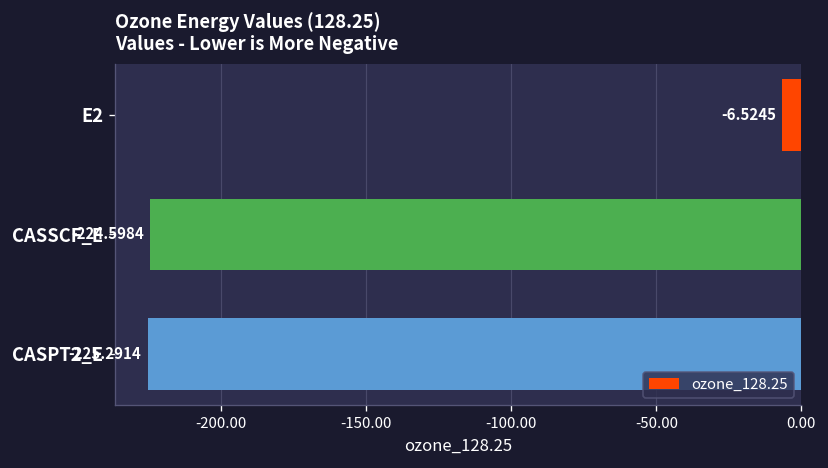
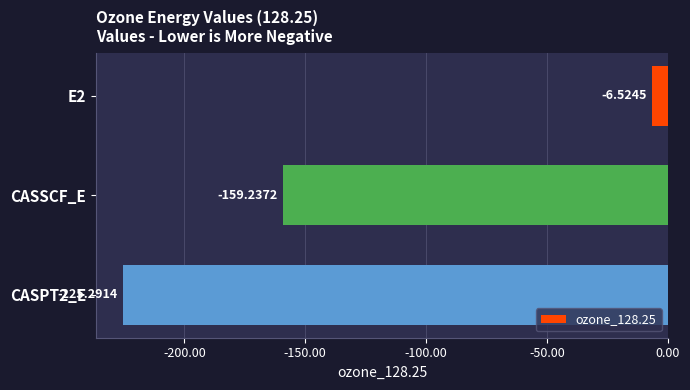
CASSCF_E: -224.5984 -> -159.2372
